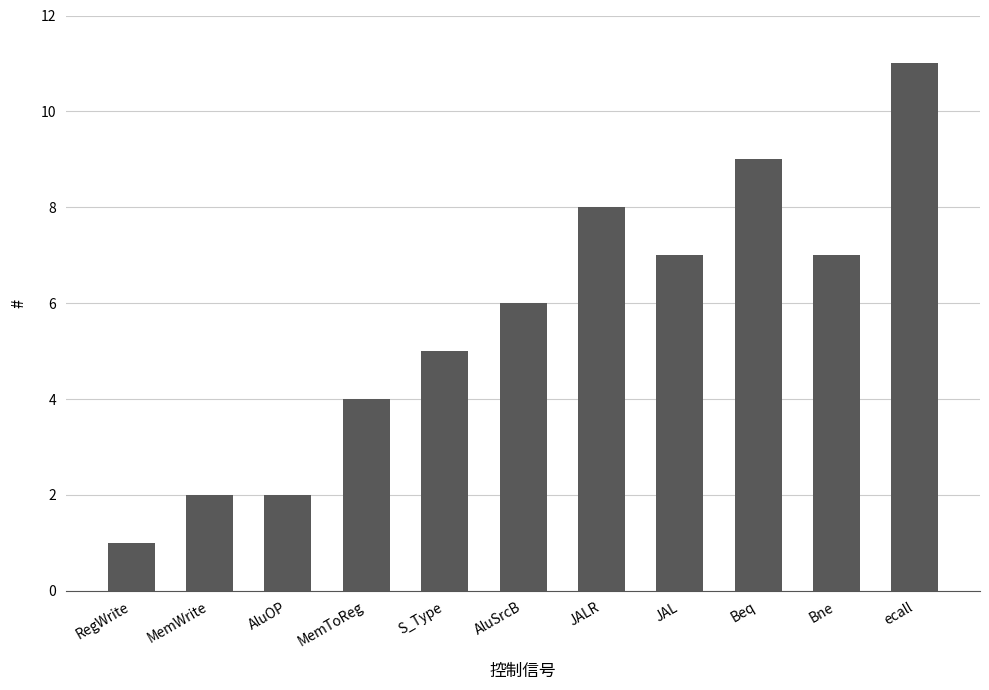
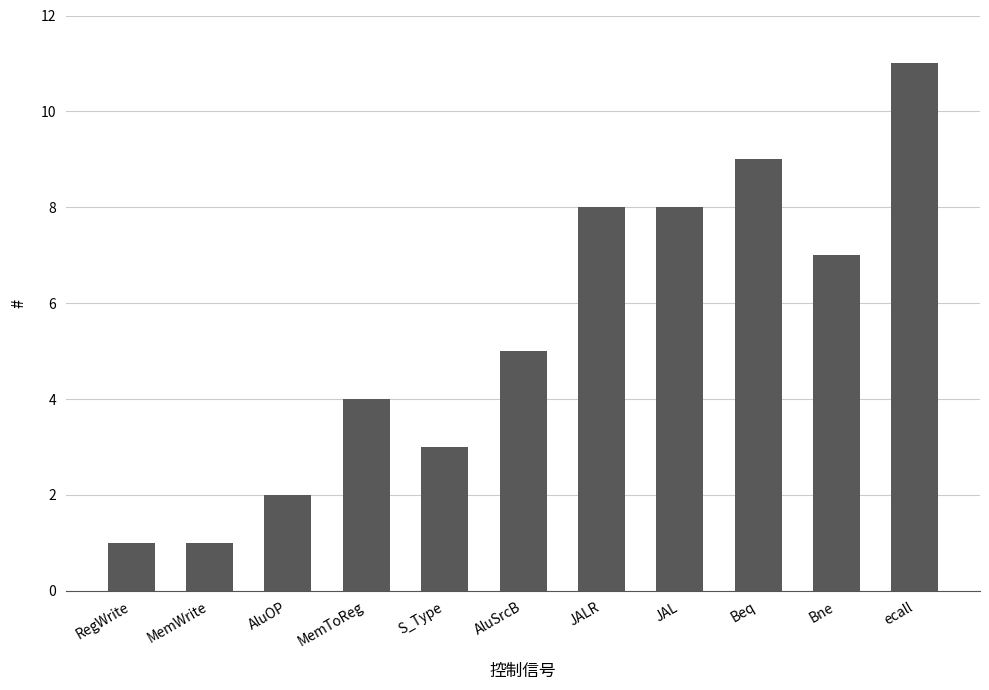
MemWrite: 2 -> 1
S_Type: 5 -> 3
AluSrcB: 6 -> 5
JAL: 7 -> 8
